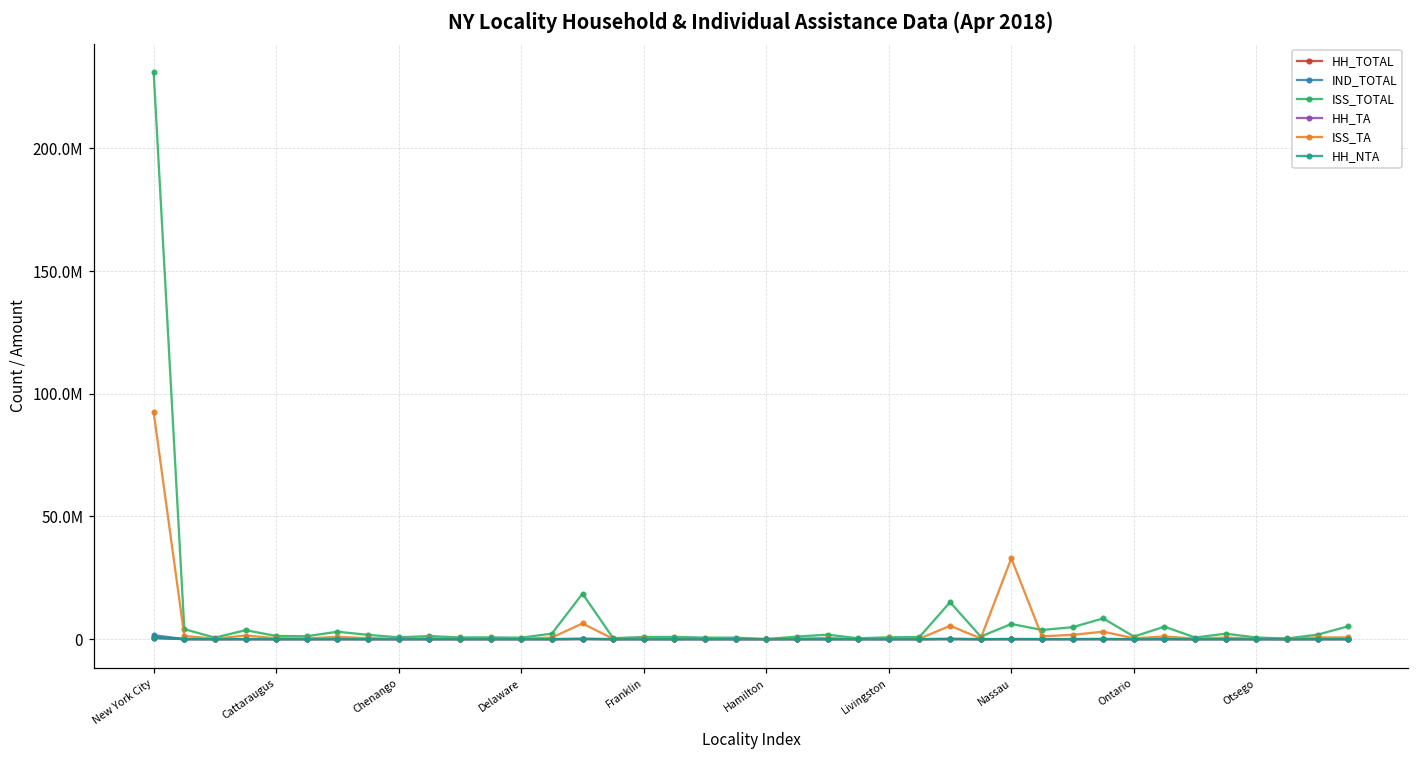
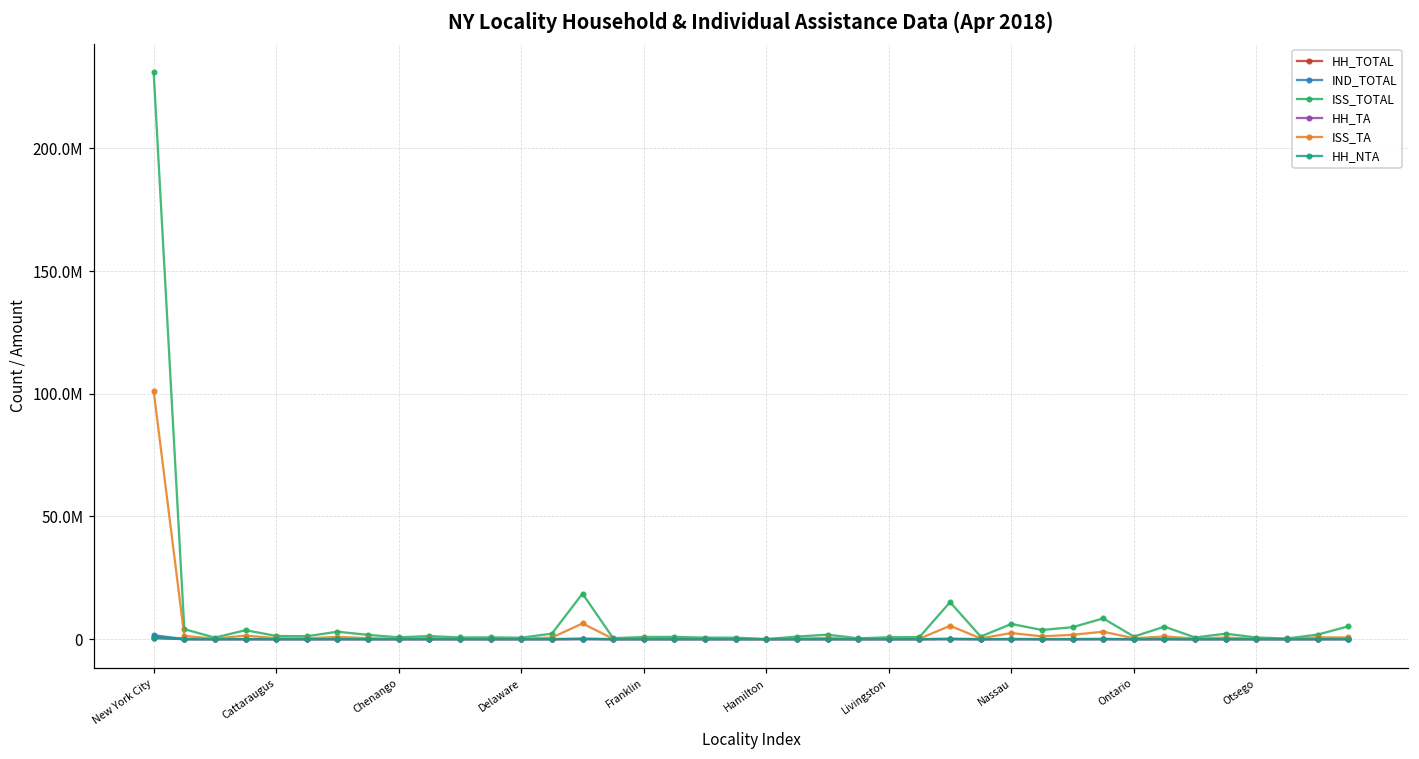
ISS_TA, New York City: 92000000 -> 101000000
ISS_TA, Nassau: 33000000 -> 2000000
